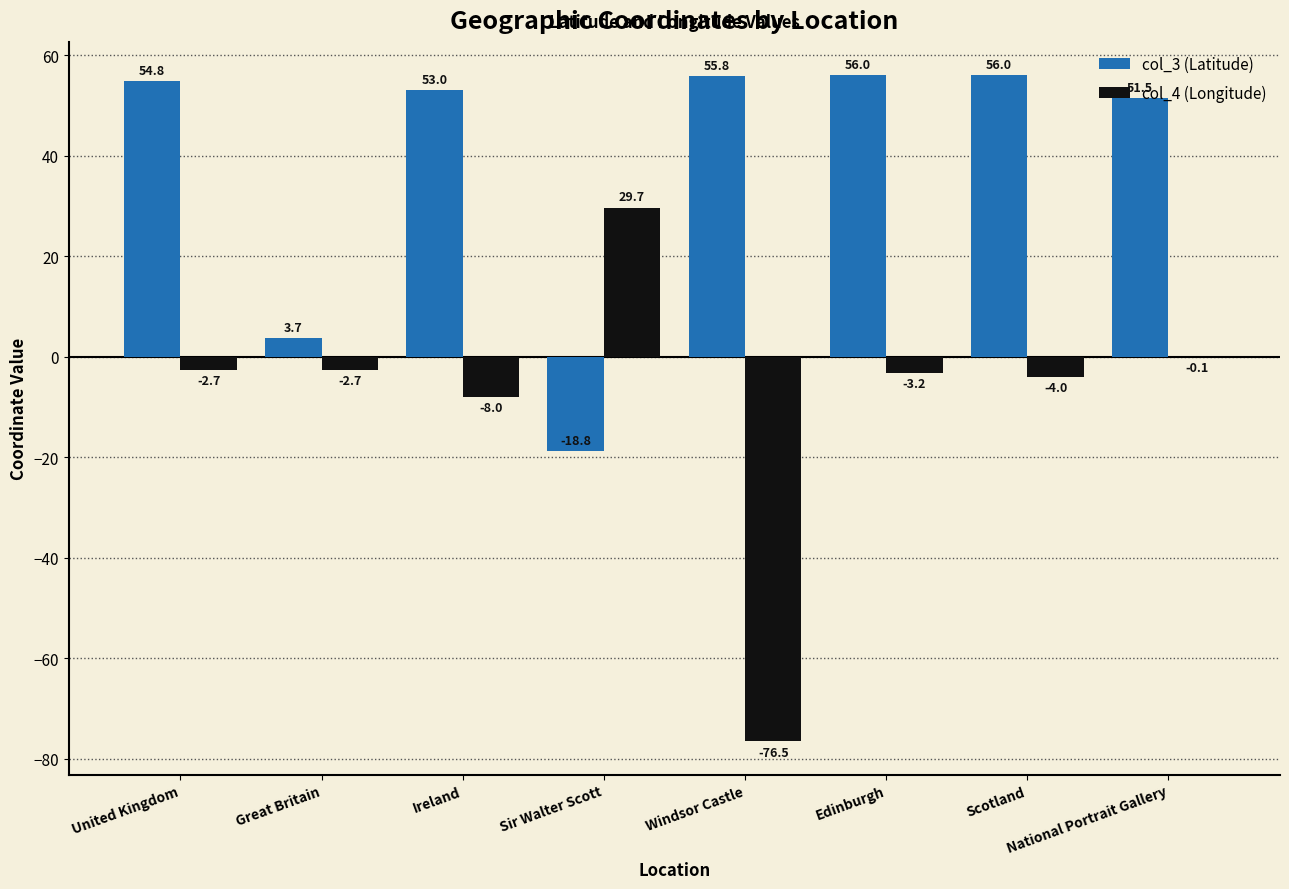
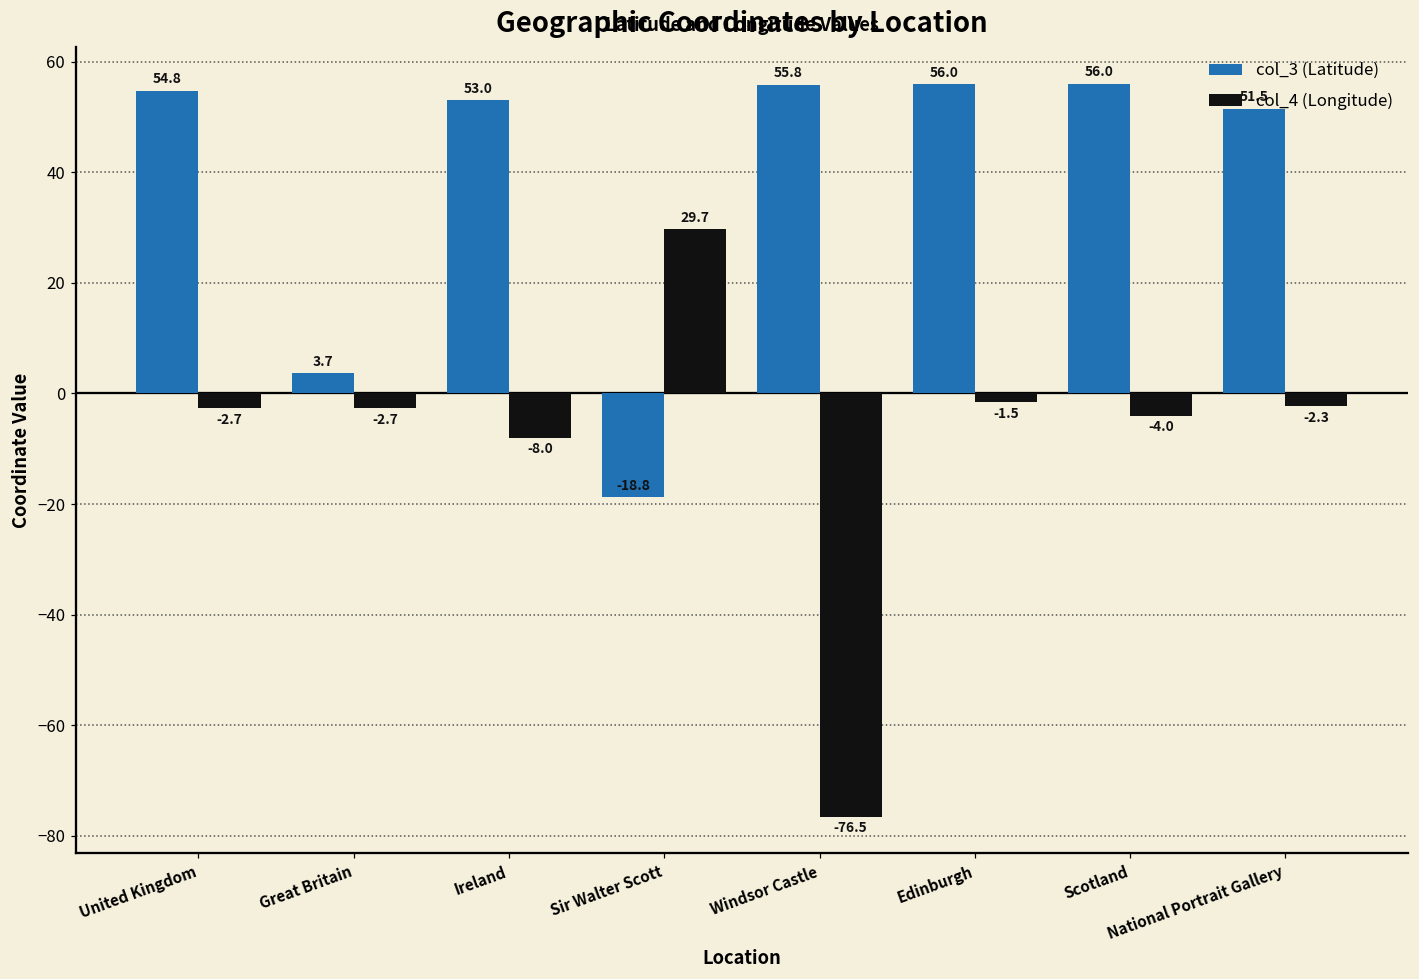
col_4 (Longitude), Edinburgh: -3.2 -> -1.5
col_4 (Longitude), National Portrait Gallery: -0.1 -> -2.3
